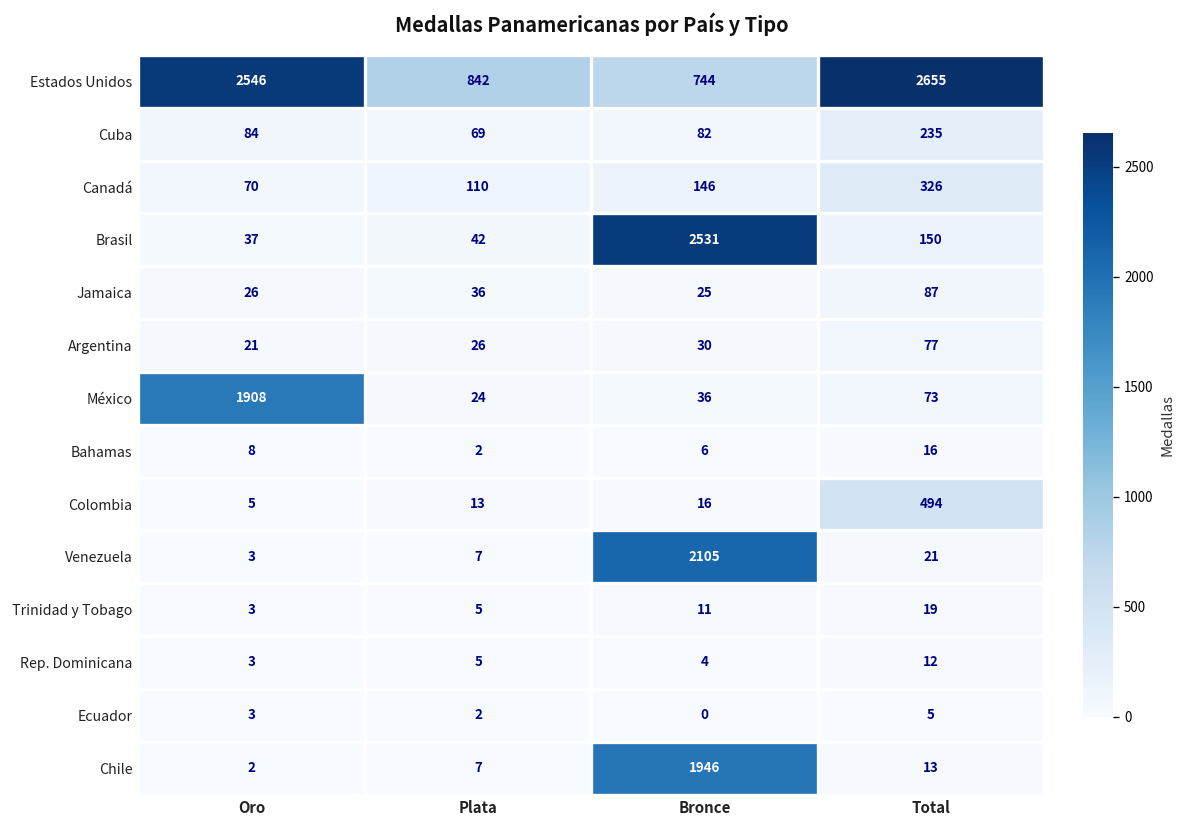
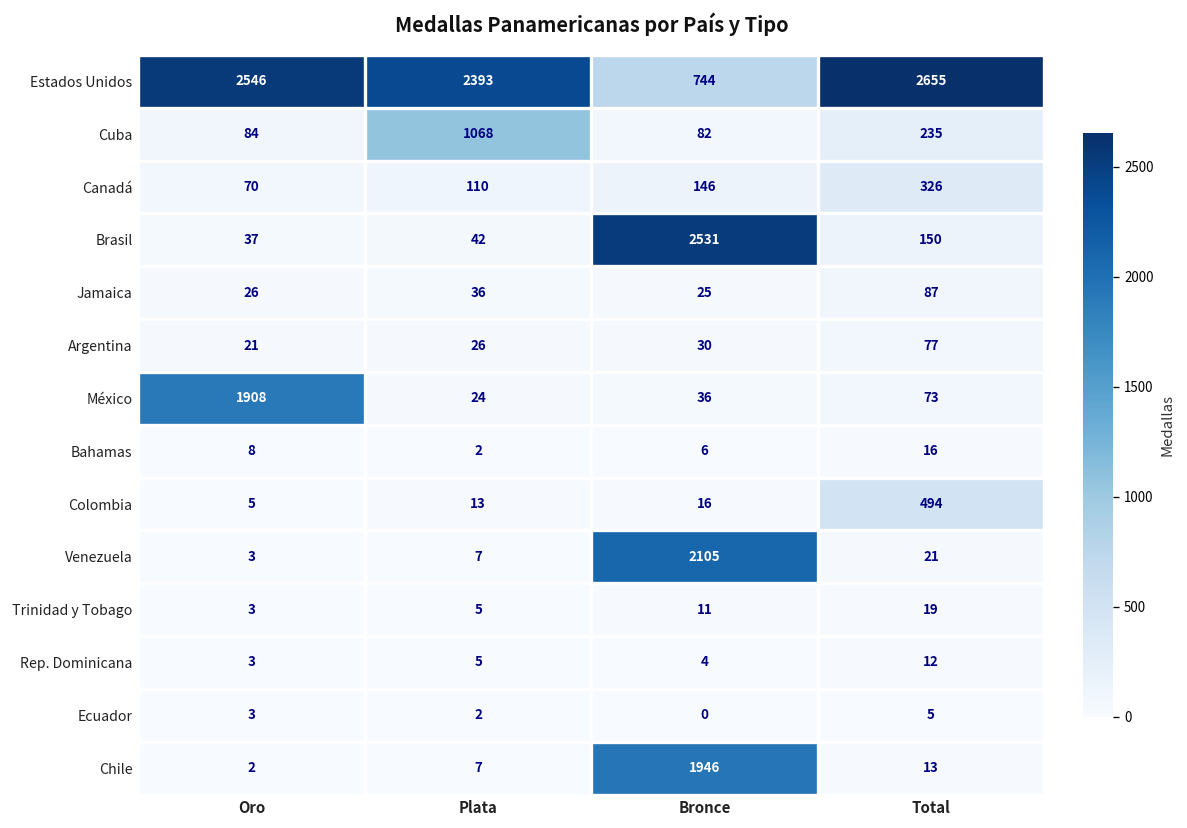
Estados Unidos, Plata: 842 -> 2393
Cuba, Plata: 69 -> 1068
